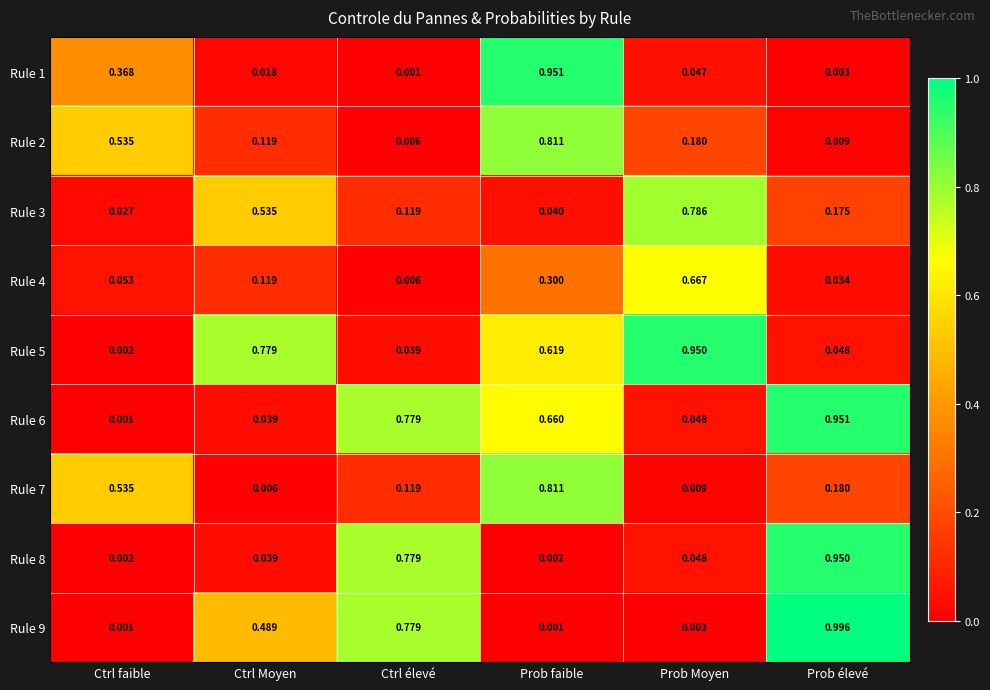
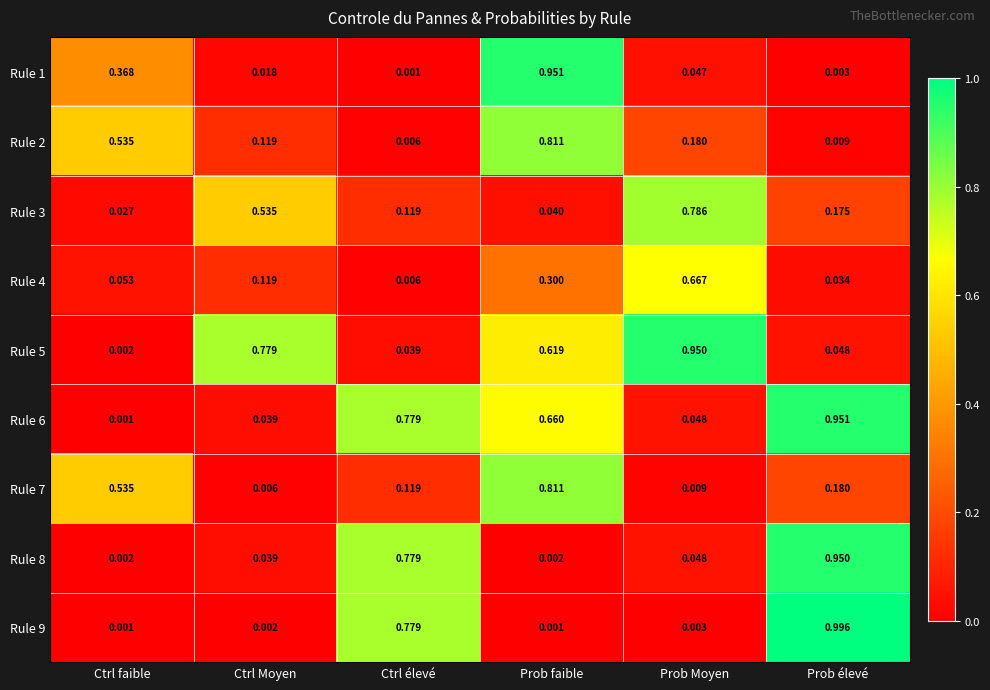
Rule 9, Ctrl Moyen: 0.489 -> 0.002
